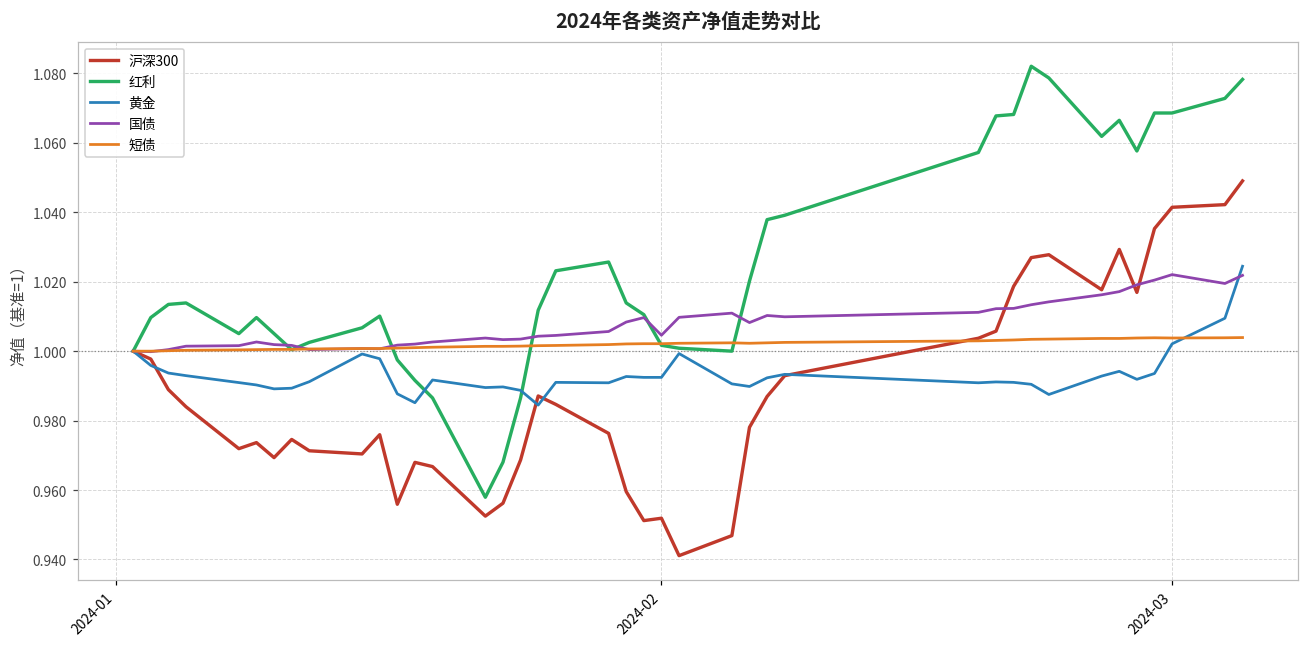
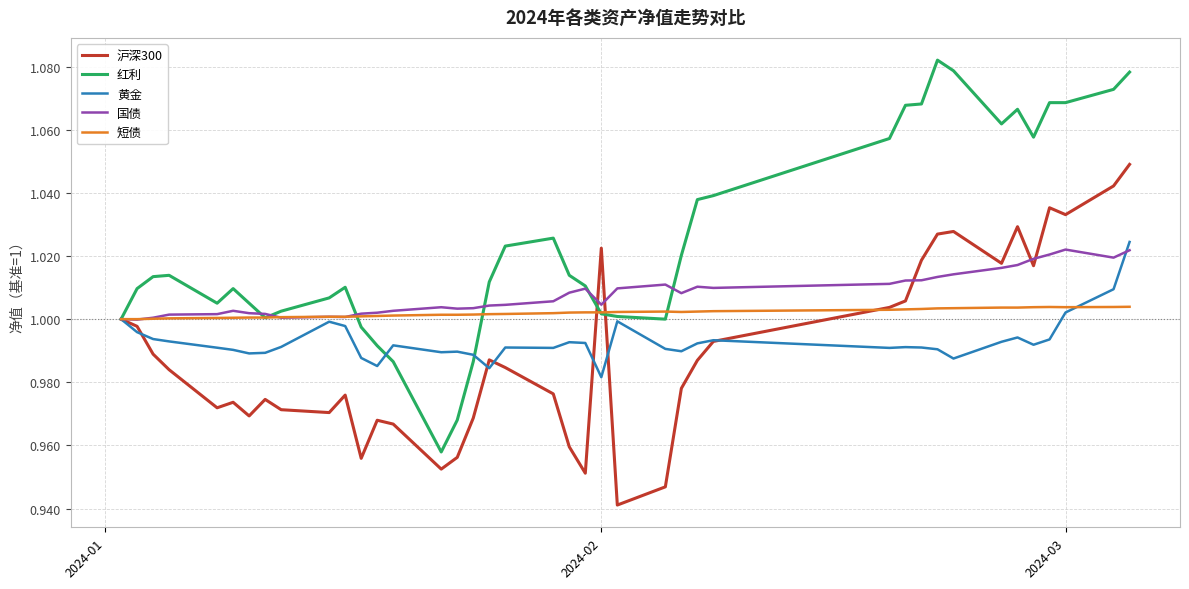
沪深300, 2024-02: 0.952 -> 1.022
黄金, 2024-02: 0.992 -> 0.982
沪深300, 2024-03: 1.041 -> 1.033
